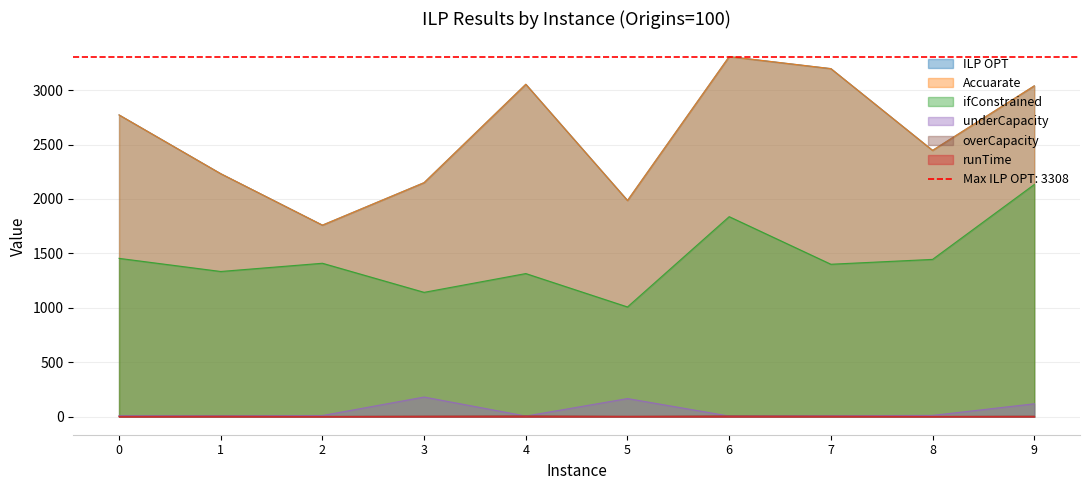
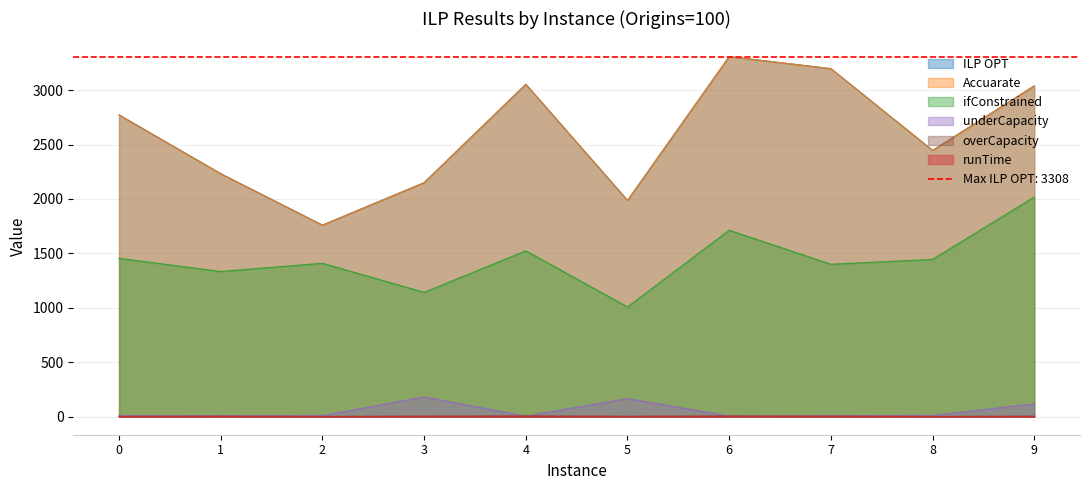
ifConstrained, 4: 1320 -> 1520
ifConstrained, 6: 1840 -> 1710
ifConstrained, 9: 2130 -> 2020
